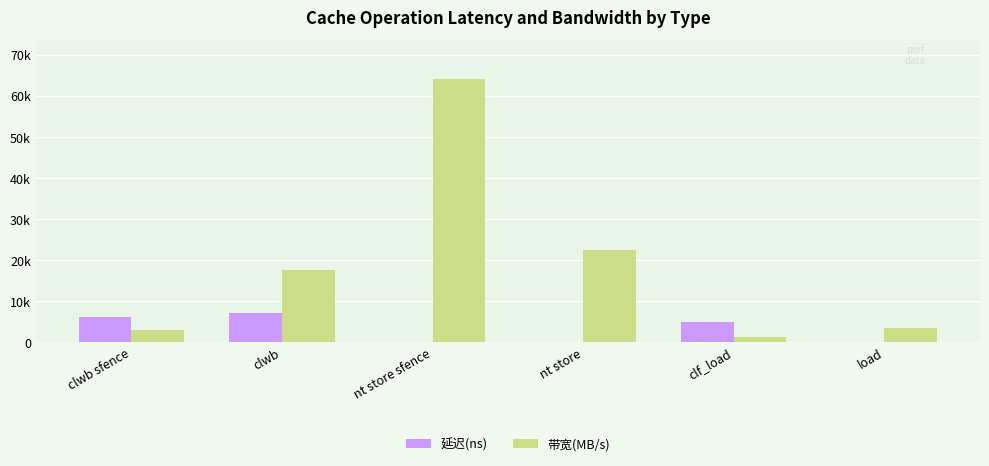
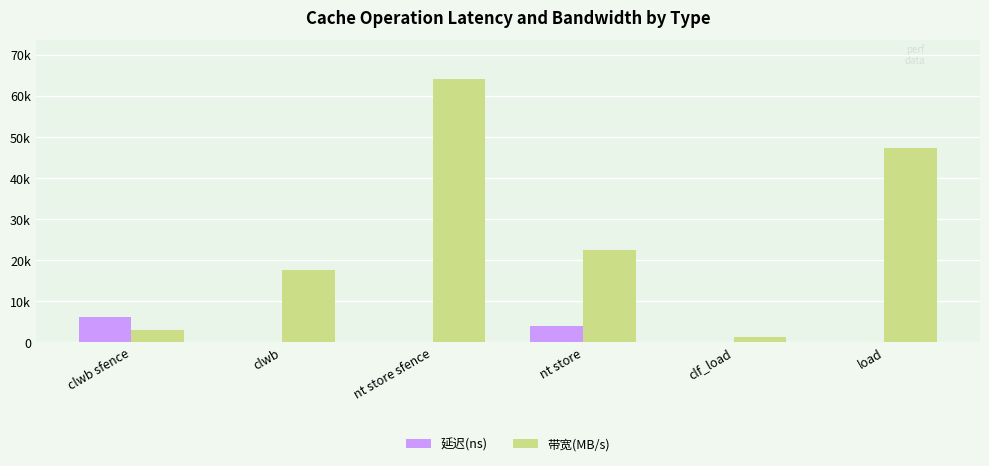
延迟(ns), clwb: 7000 -> 0
延迟(ns), nt store: 0 -> 4000
延迟(ns), clf_load: 5000 -> 0
带宽(MB/s), load: 3000 -> 47000
